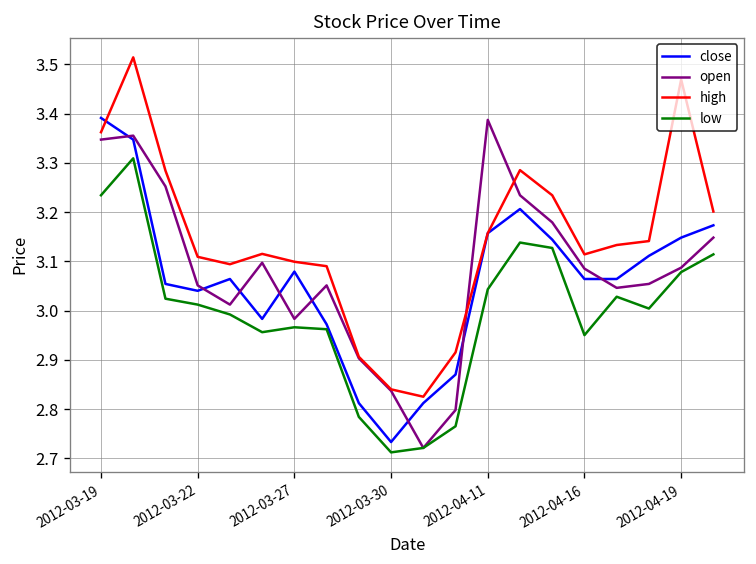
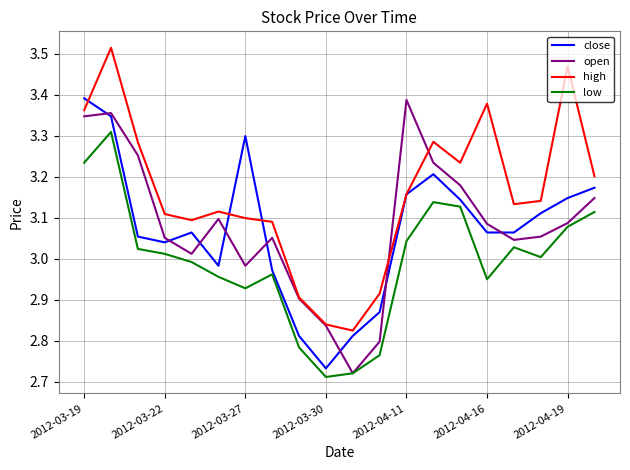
close, 2012-03-27: 3.08 -> 3.30
low, 2012-03-27: 2.97 -> 2.93
high, 2012-04-16: 3.11 -> 3.38
